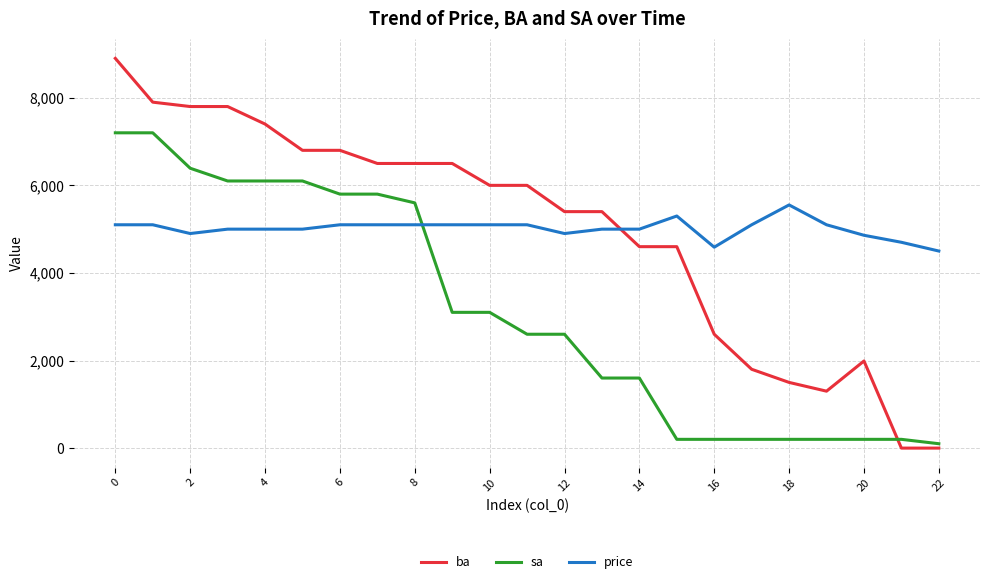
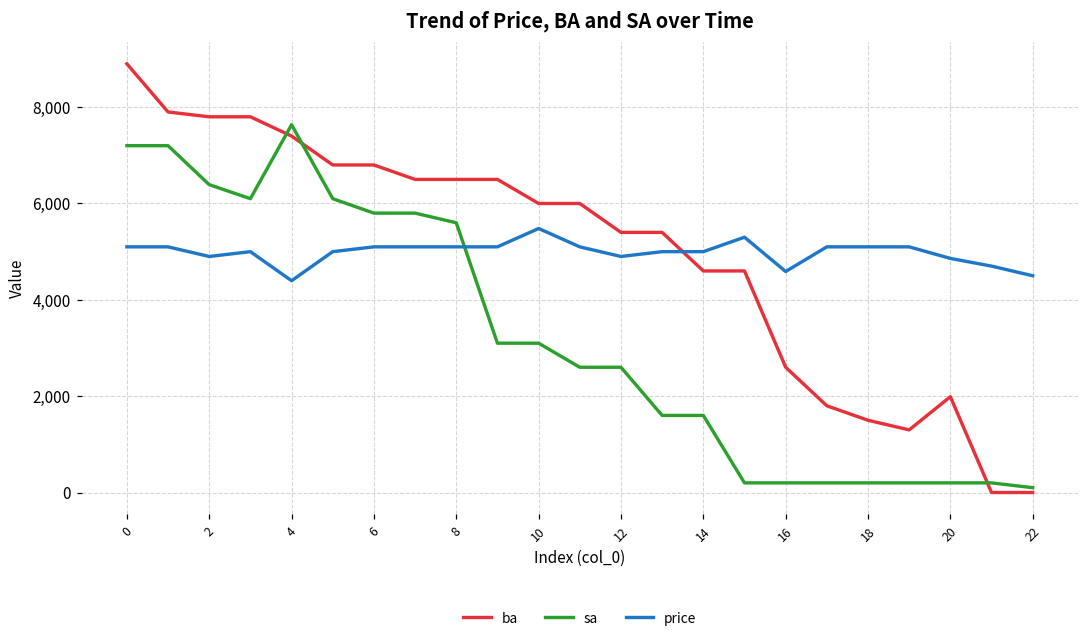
sa, 4: 6,100 -> 7,600
price, 4: 5,000 -> 4,400
price, 10: 5,100 -> 5,500
price, 18: 5,600 -> 5,100
